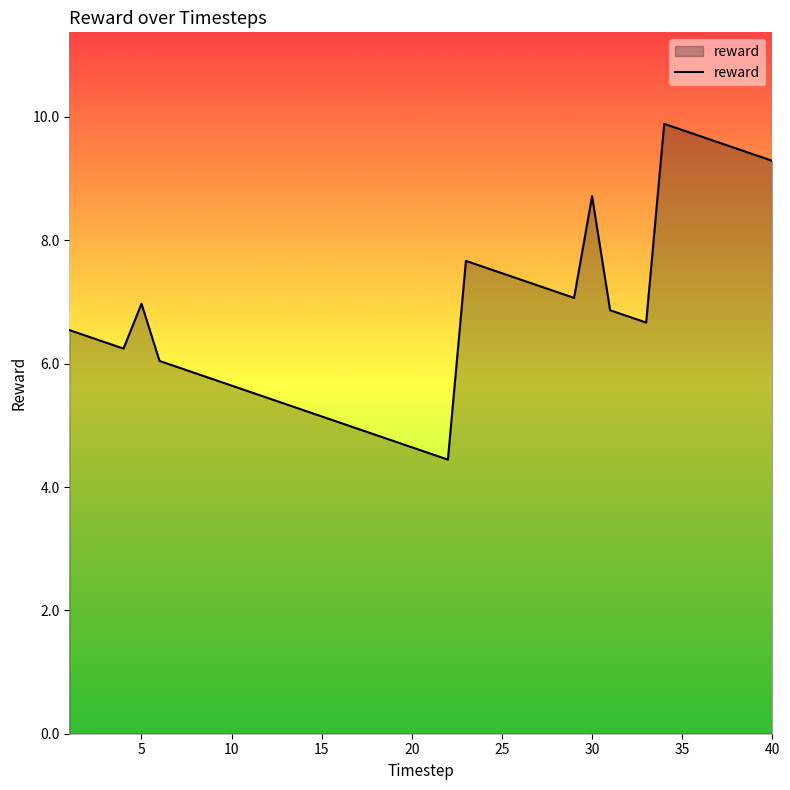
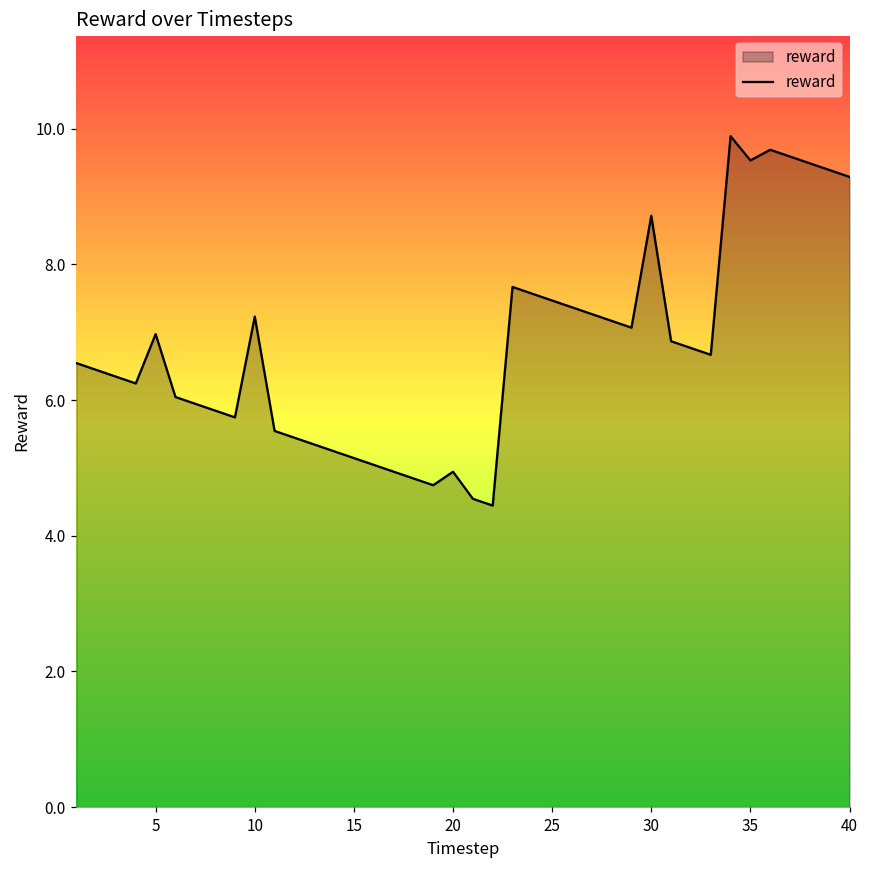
10: 5.6 -> 7.2
20: 4.6 -> 4.9
35: 9.8 -> 9.5
